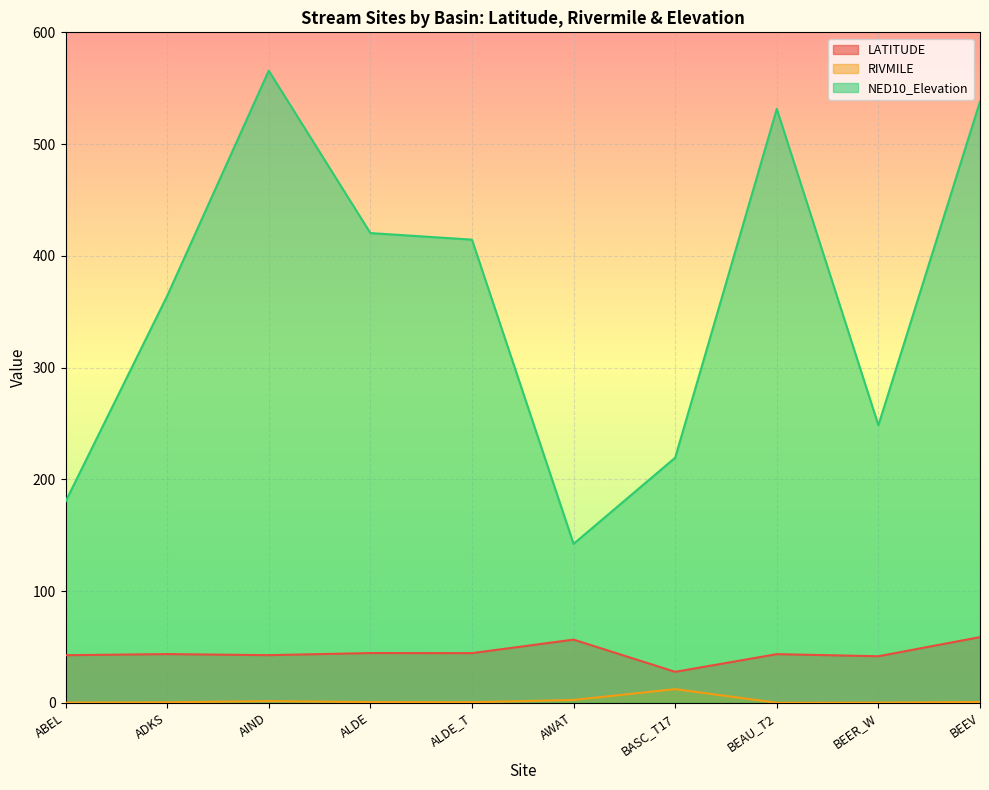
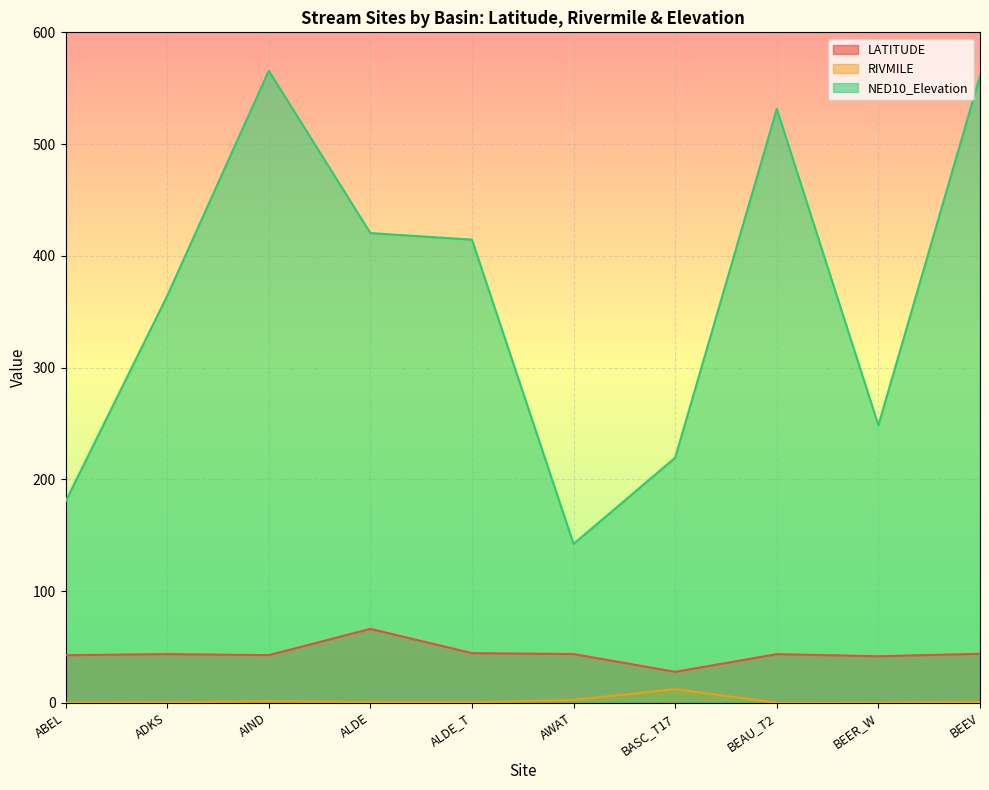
LATITUDE, ALDE: 45 -> 66
LATITUDE, AWAT: 57 -> 44
LATITUDE, BEEV: 59 -> 44
NED10_Elevation, BEEV: 538 -> 561
